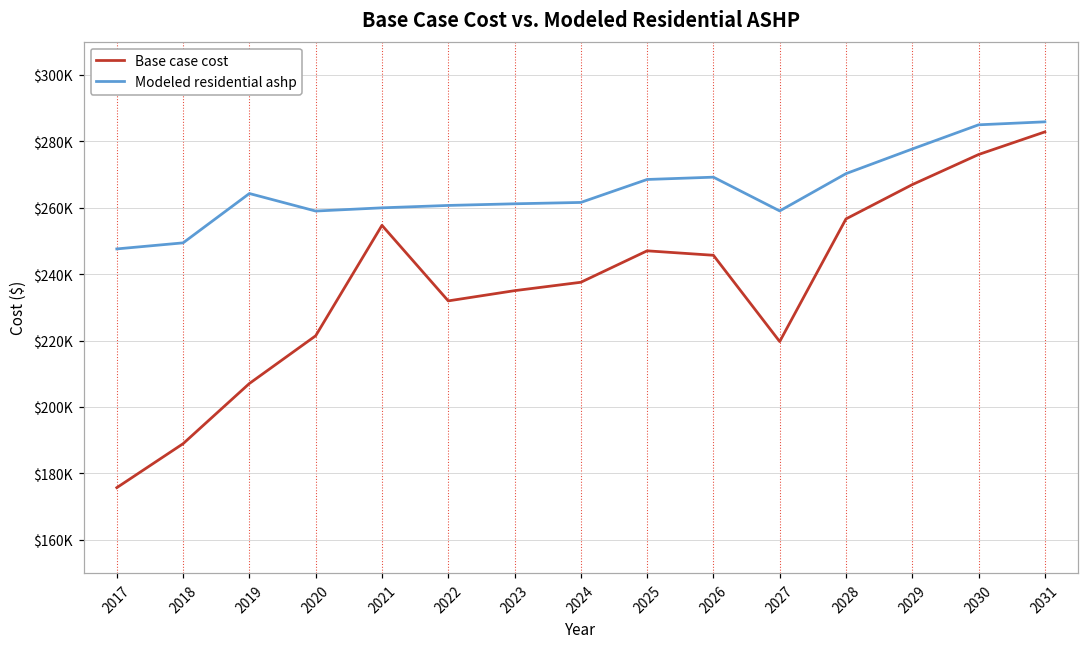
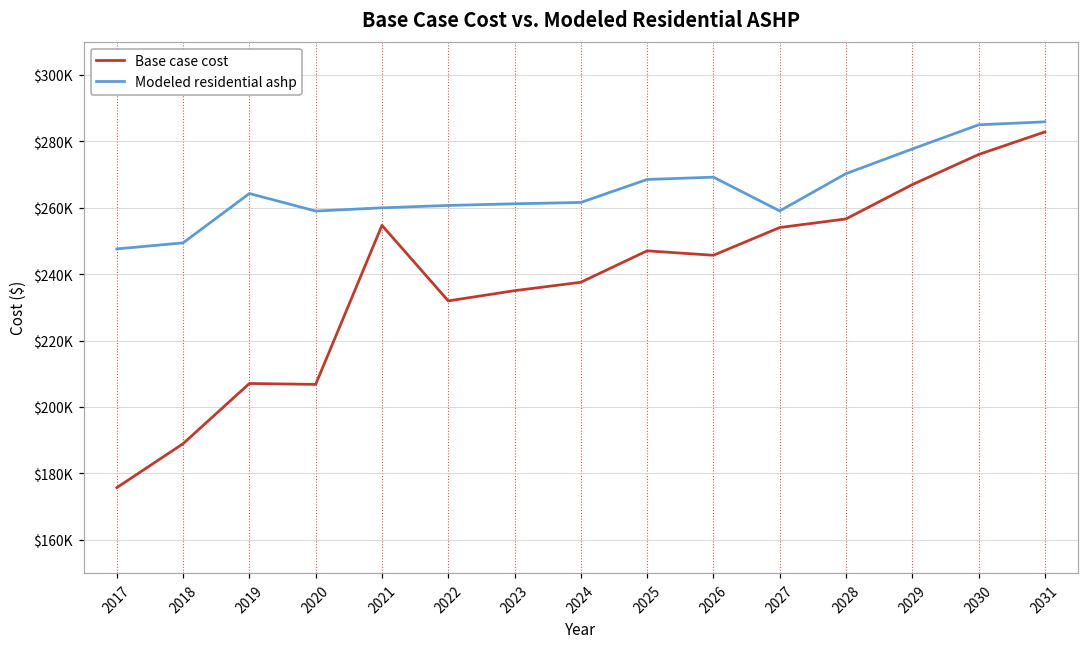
Base case cost, 2020: $221000 -> $207000
Base case cost, 2027: $220000 -> $254000
